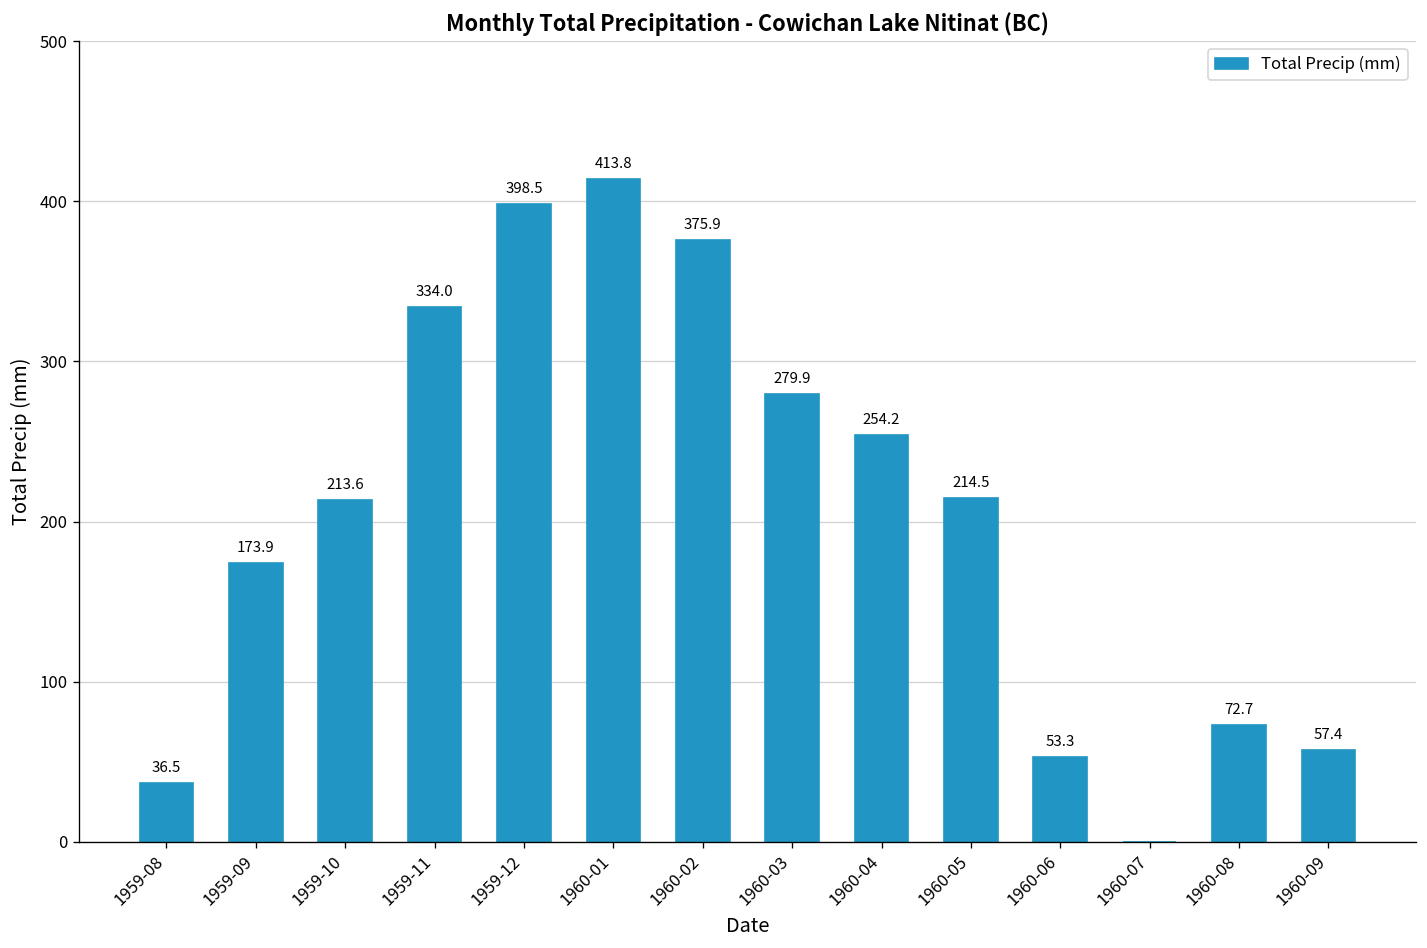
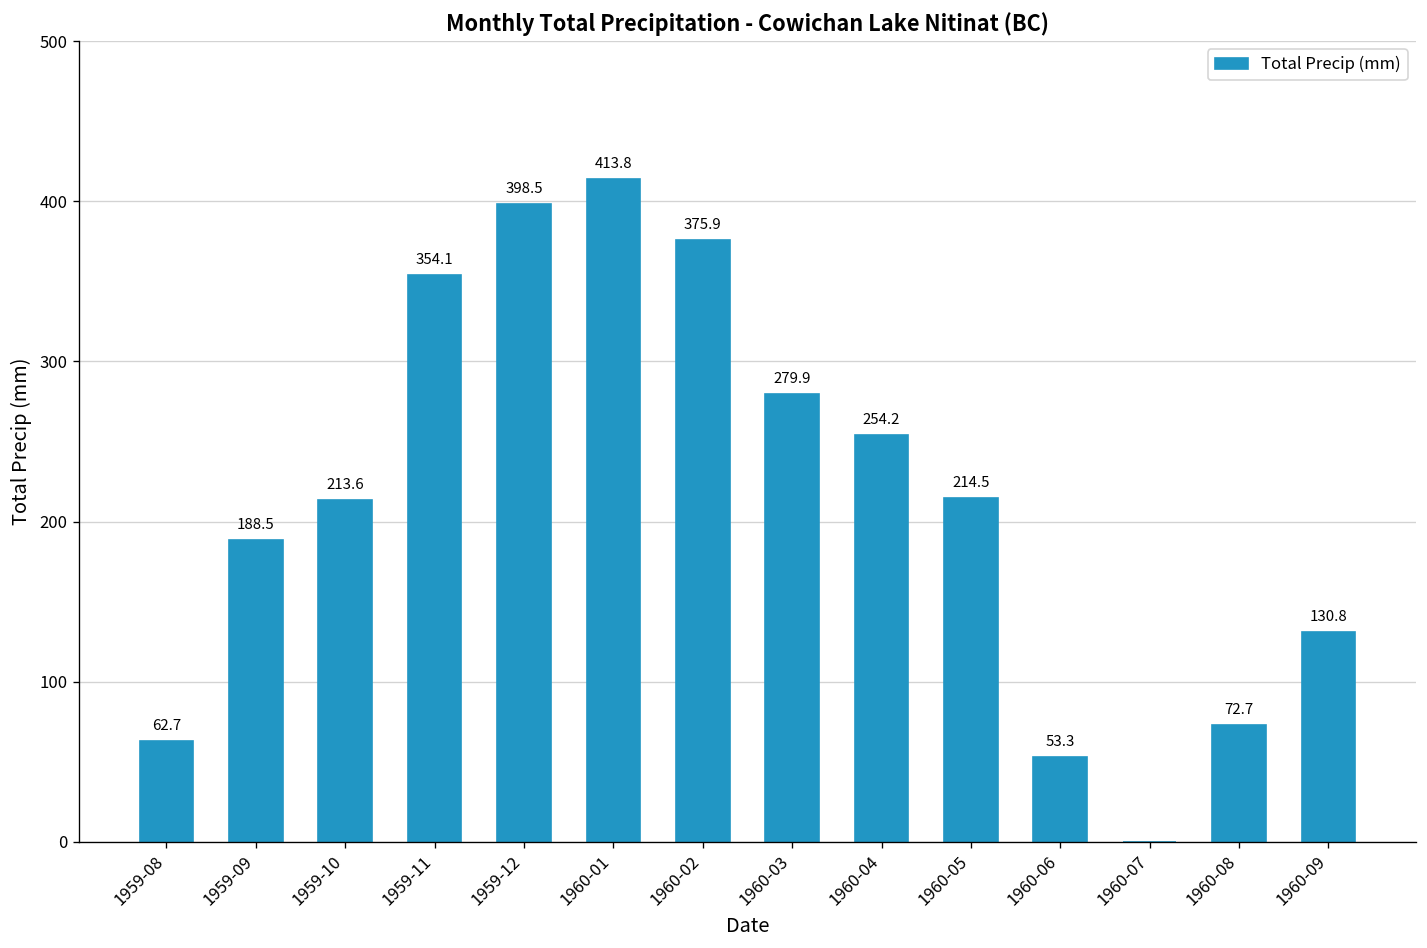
1959-08: 36.5 -> 62.7
1959-09: 173.9 -> 188.5
1959-11: 334.0 -> 354.1
1960-09: 57.4 -> 130.8
